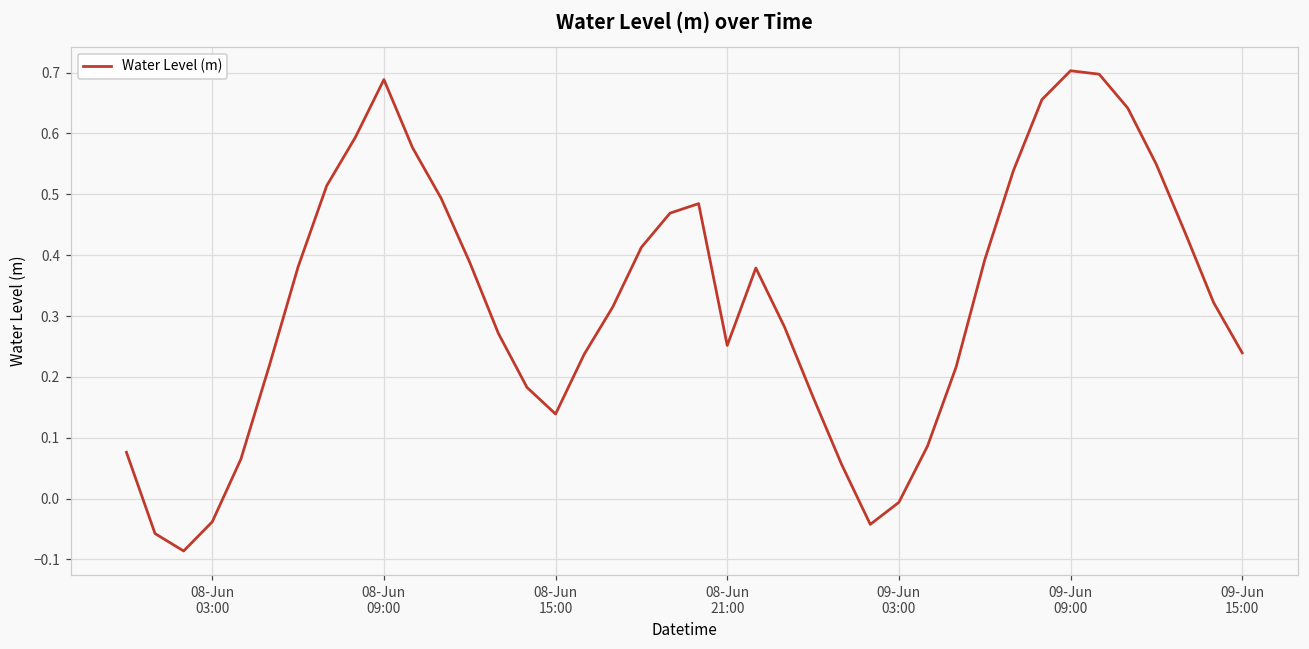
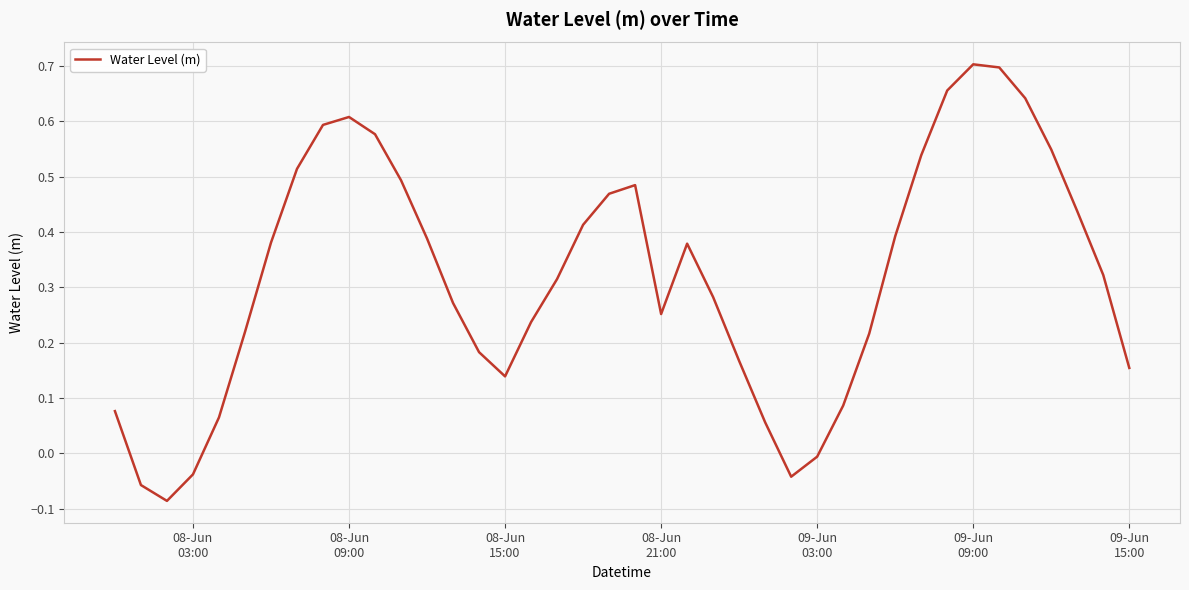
08-Jun 09:00: 0.69 -> 0.61
09-Jun 15:00: 0.24 -> 0.15
